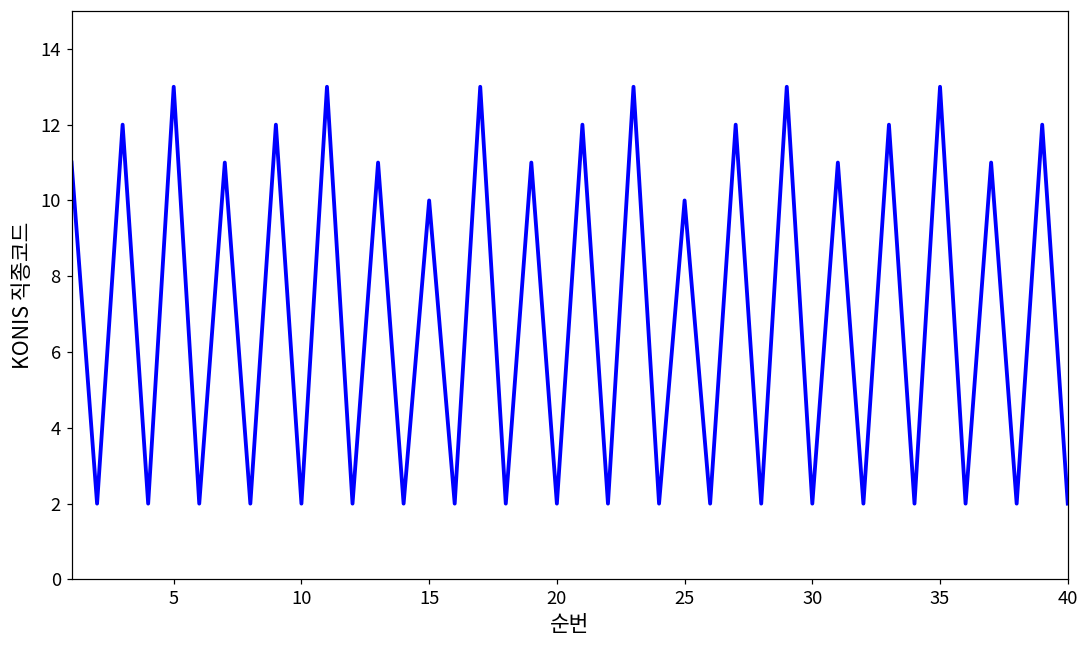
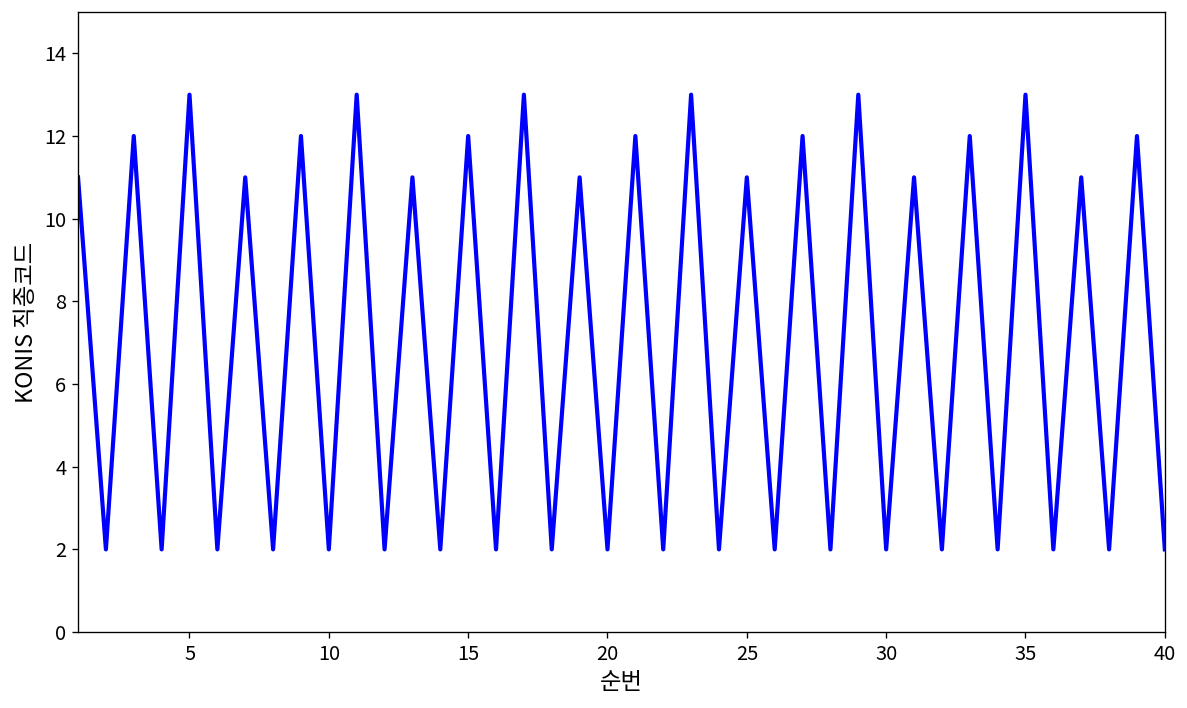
15: 10 -> 12
25: 10 -> 11
